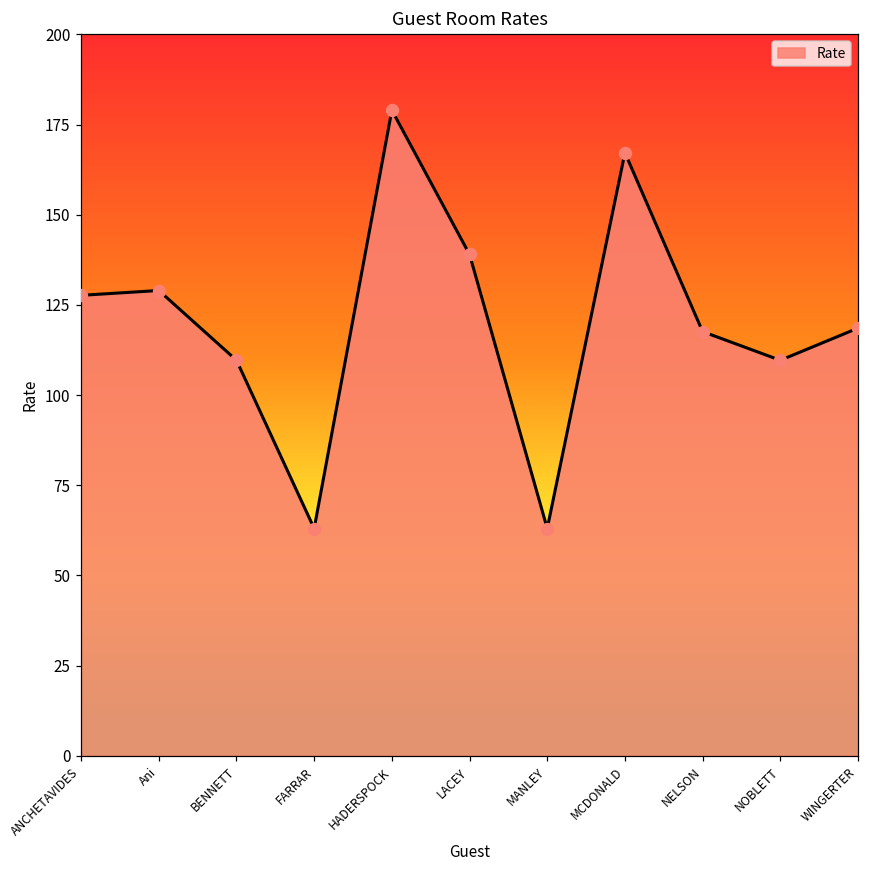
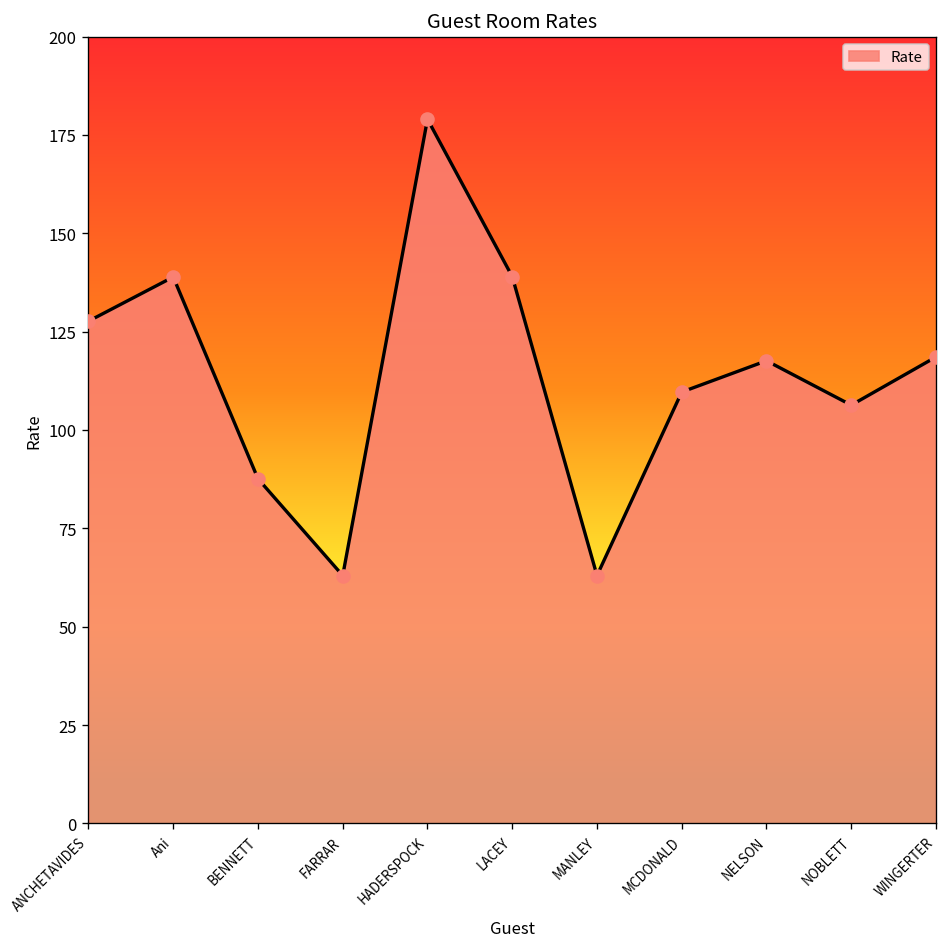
Ani: 129 -> 139
BENNETT: 110 -> 88
MCDONALD: 167 -> 110
NOBLETT: 110 -> 106
